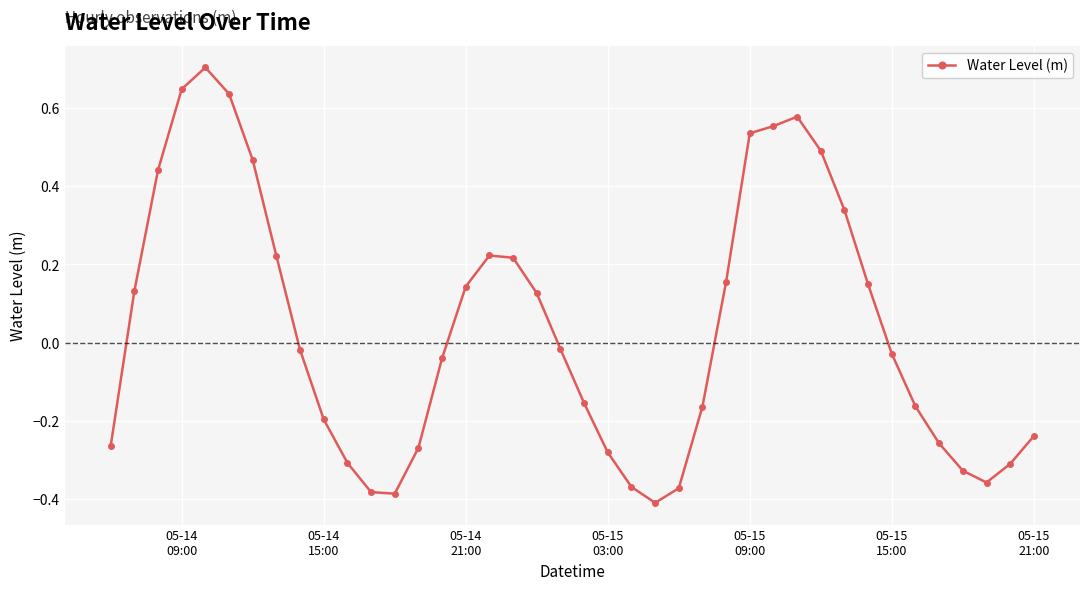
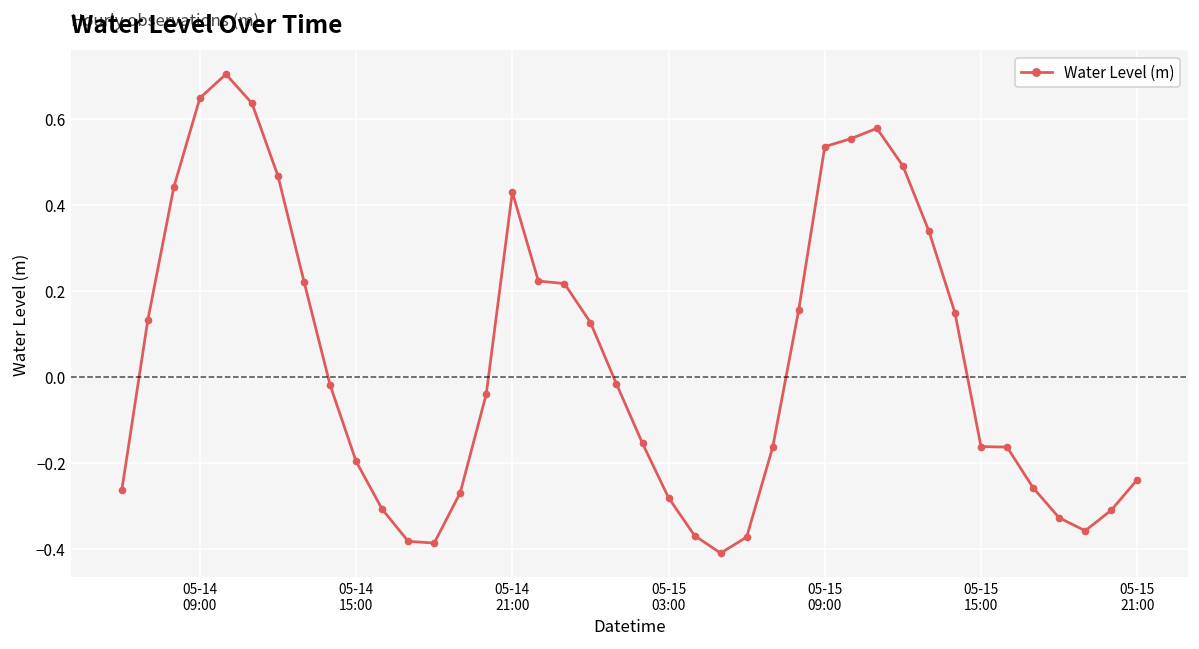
05-14 21:00: 0.14 -> 0.43
05-15 15:00: -0.03 -> -0.16
